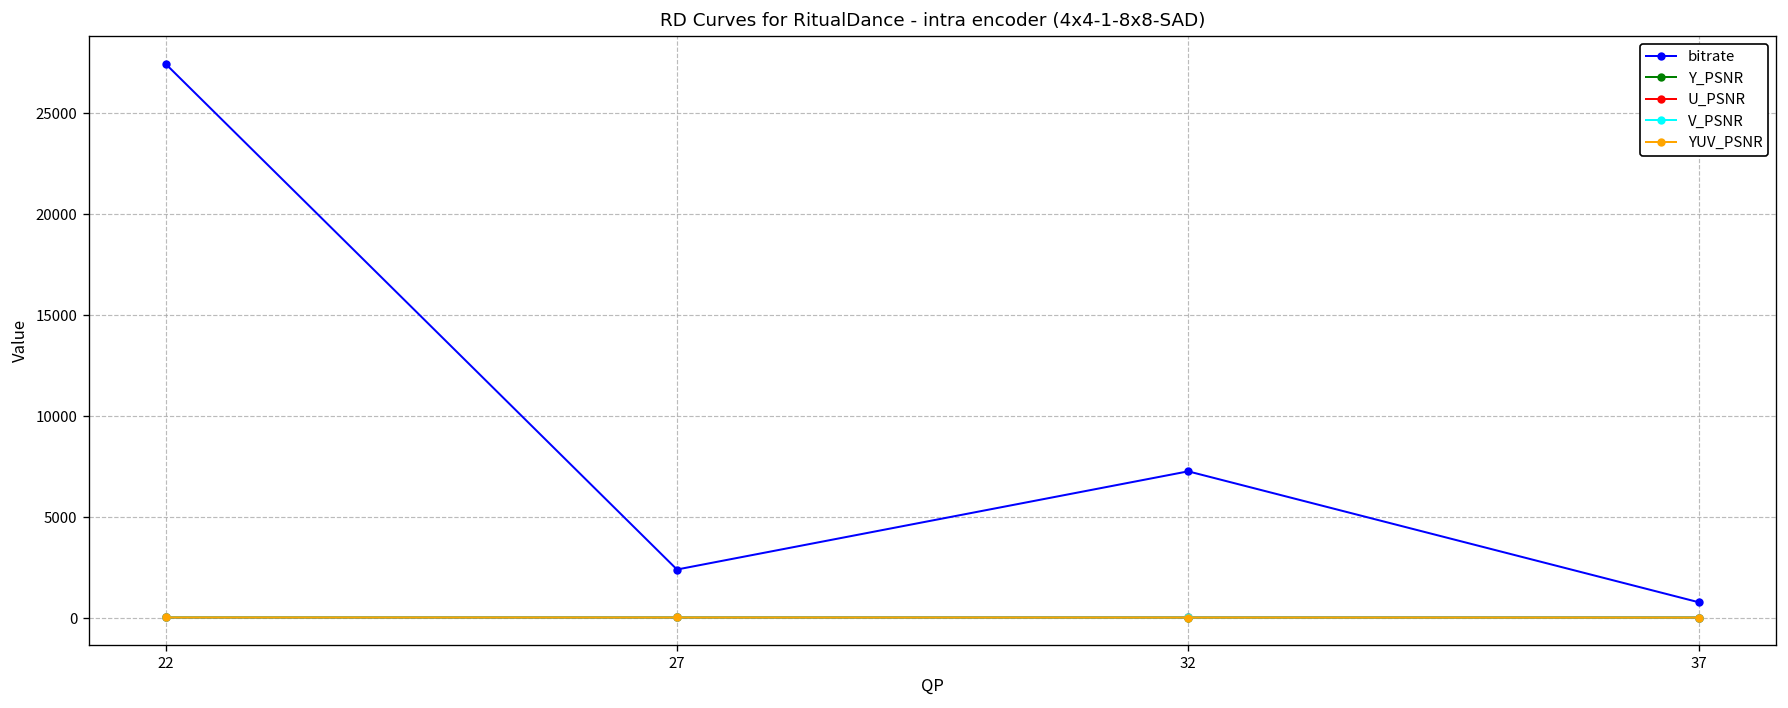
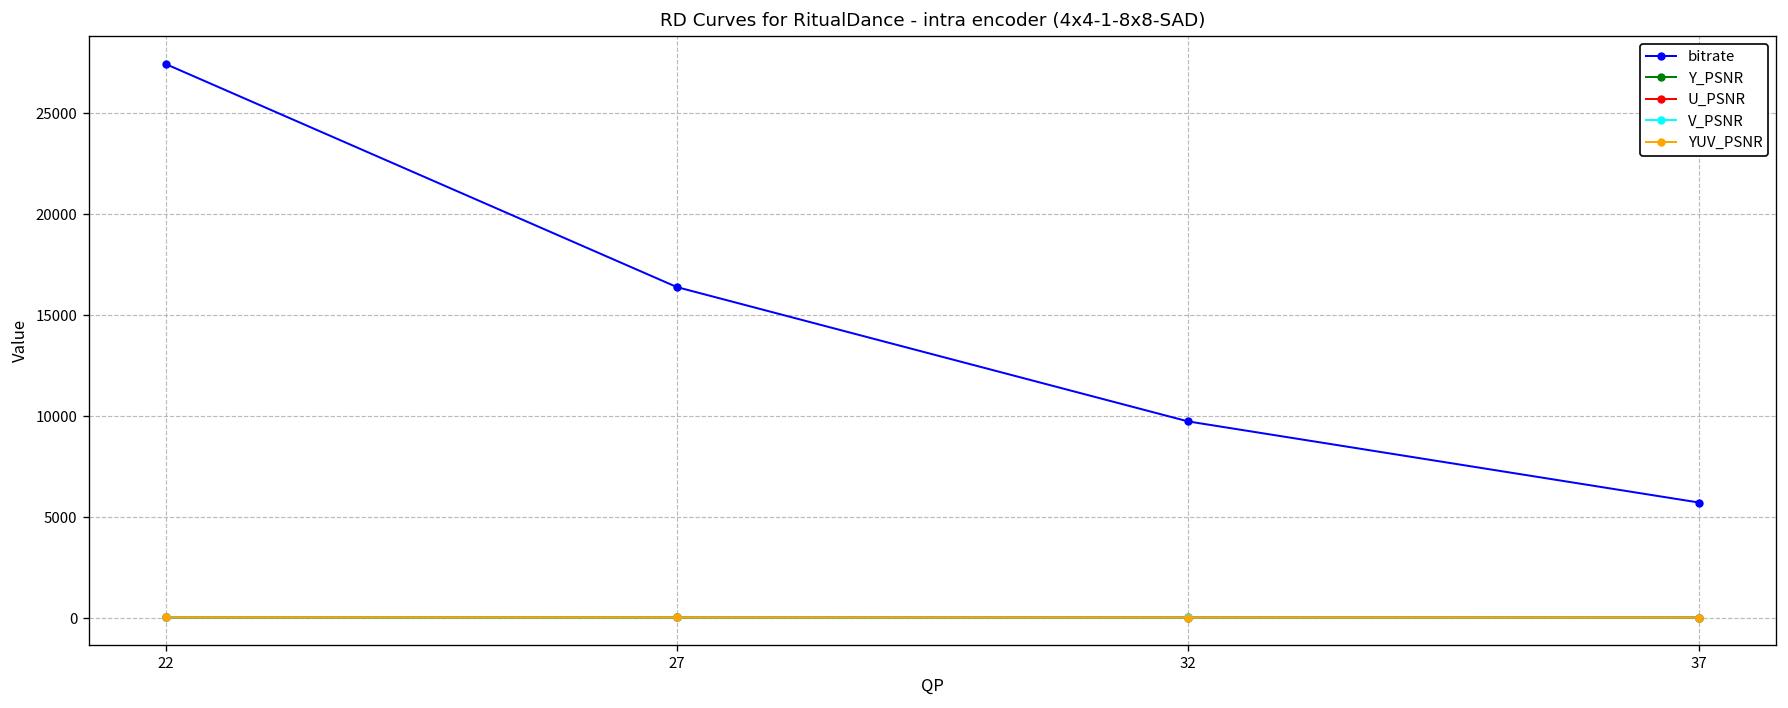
bitrate, 27: 2400 -> 16400
bitrate, 32: 7300 -> 9700
bitrate, 37: 800 -> 5700
